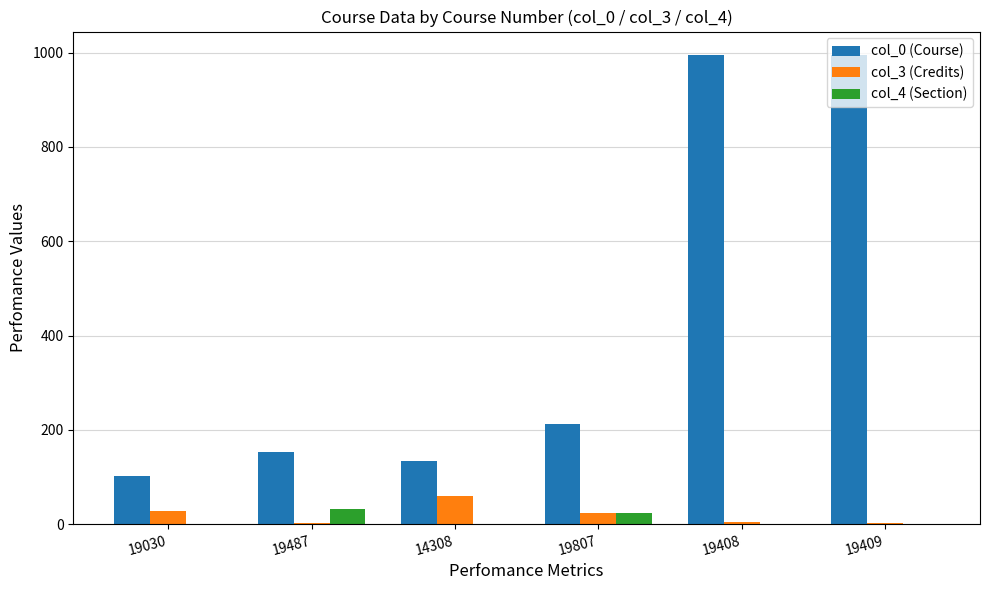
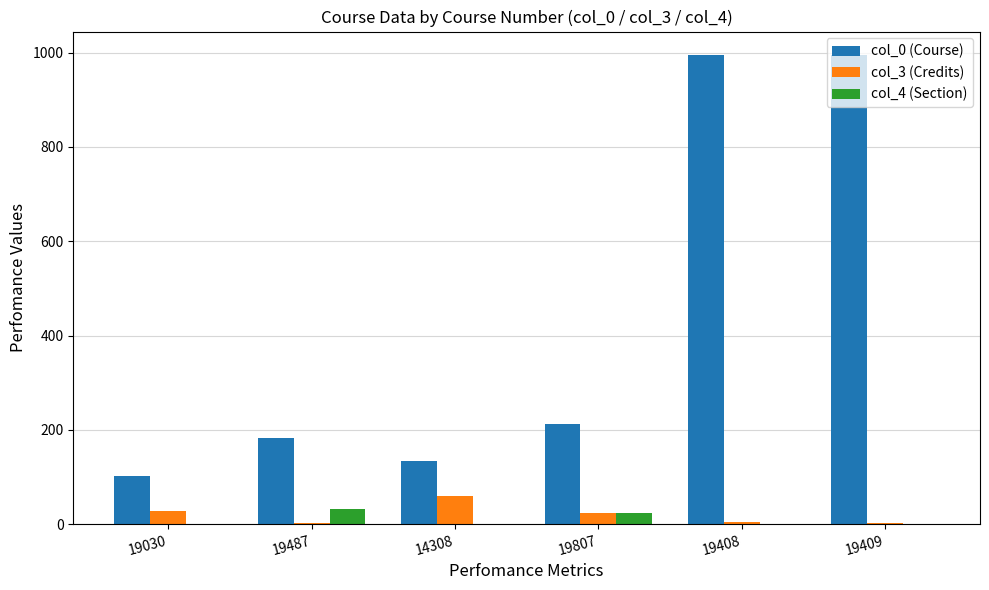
col_0 (Course), 19487: 150 -> 180
